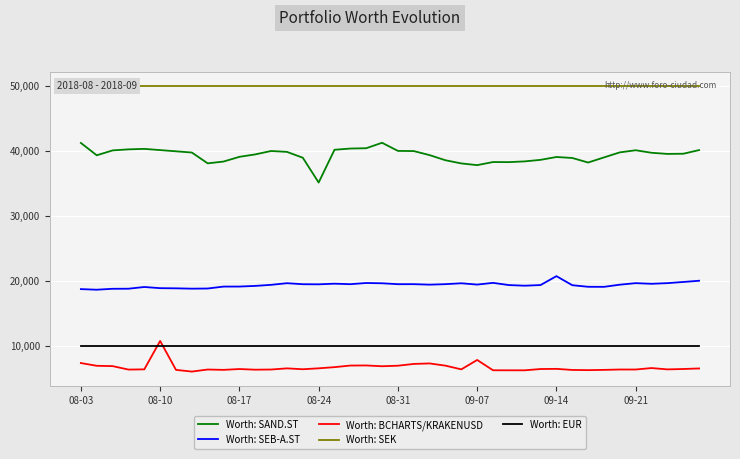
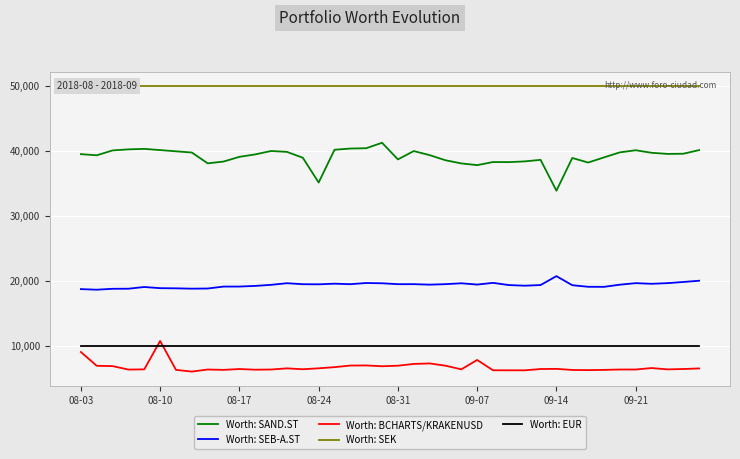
Worth: SAND.ST, 08-03: 41,000 -> 40,000
Worth: BCHARTS/KRAKENUSD, 08-03: 7,000 -> 9,000
Worth: SAND.ST, 08-31: 40,000 -> 39,000
Worth: SAND.ST, 09-14: 39,000 -> 34,000
